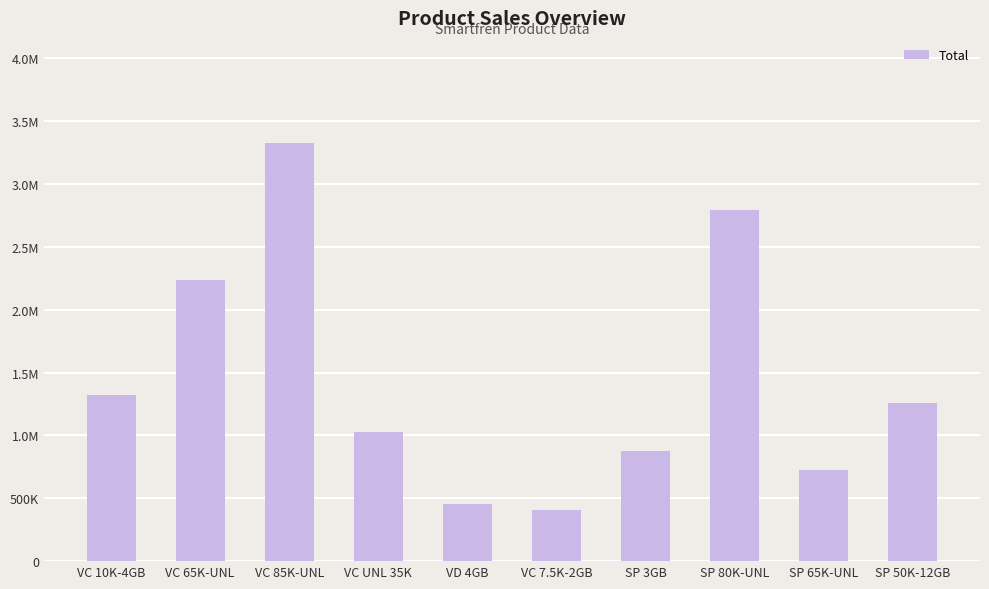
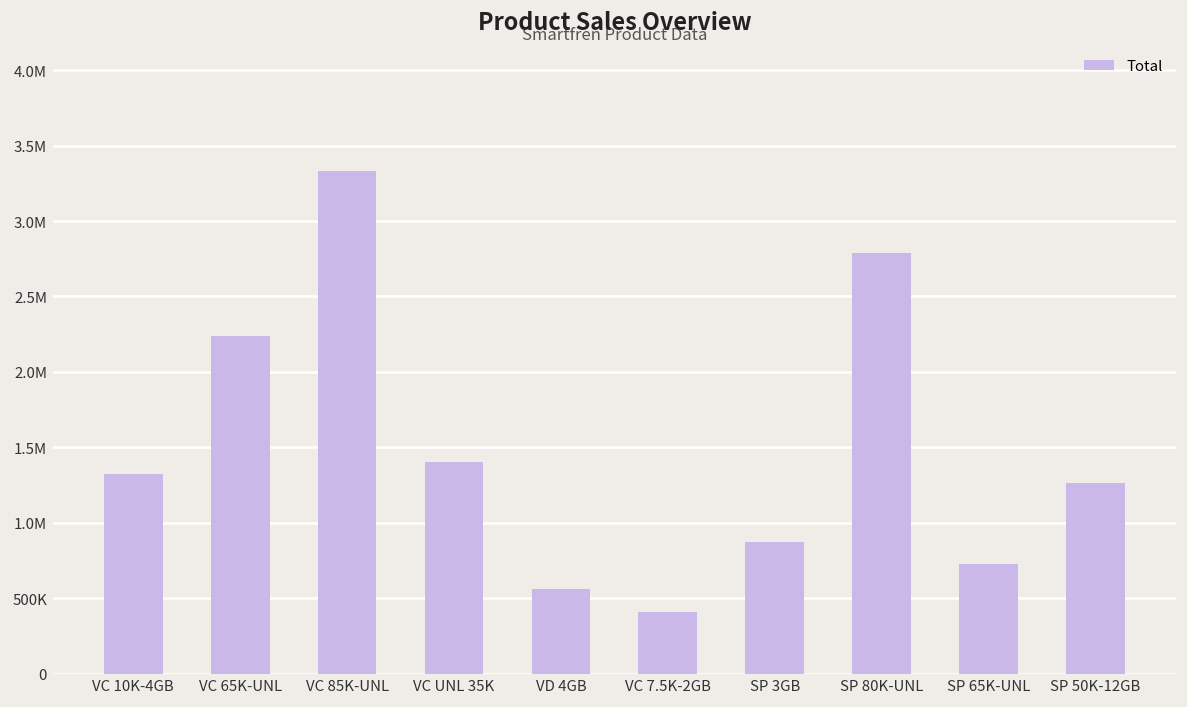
VC UNL 35K: 1020000 -> 1400000
VD 4GB: 460000 -> 560000
